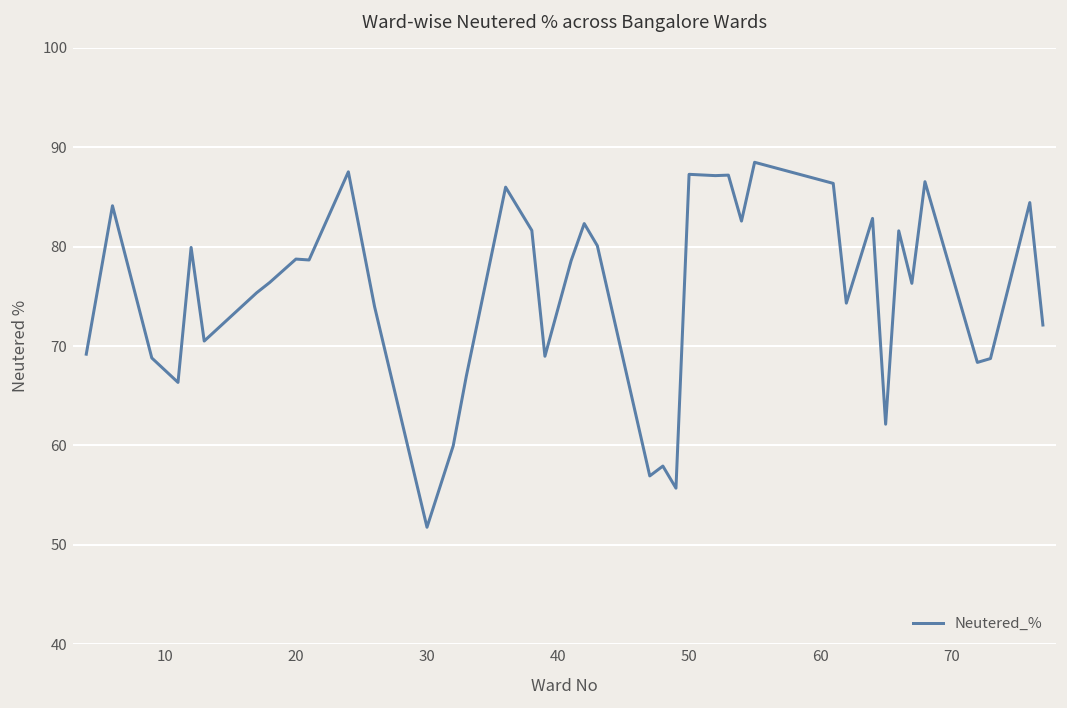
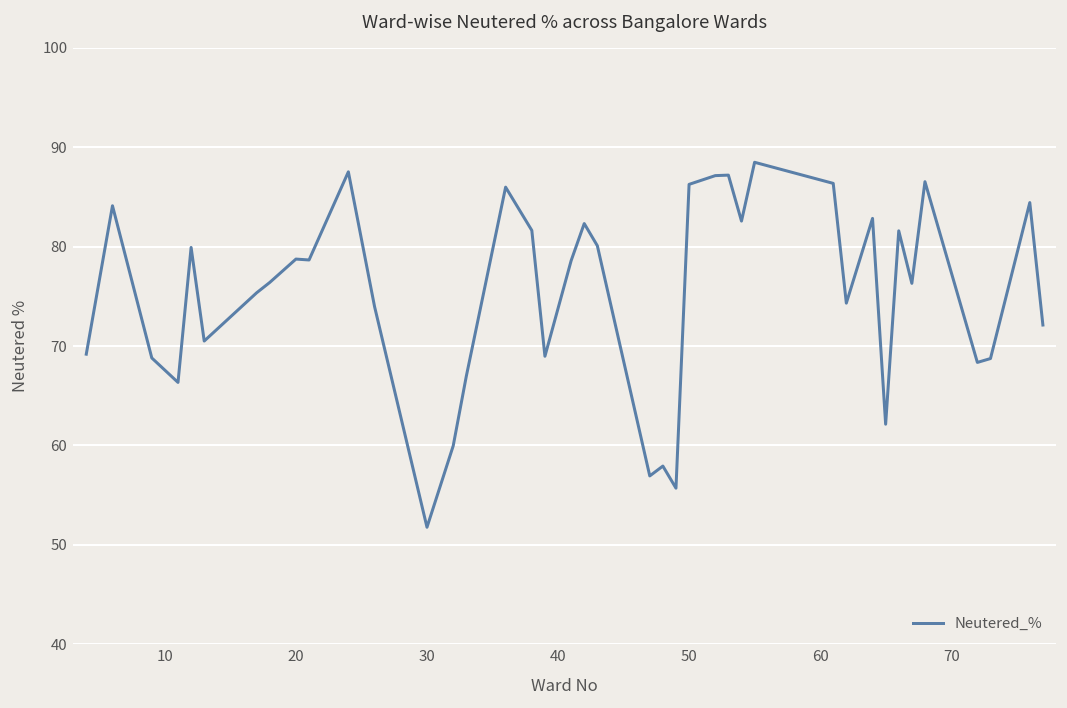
50: 87 -> 86
